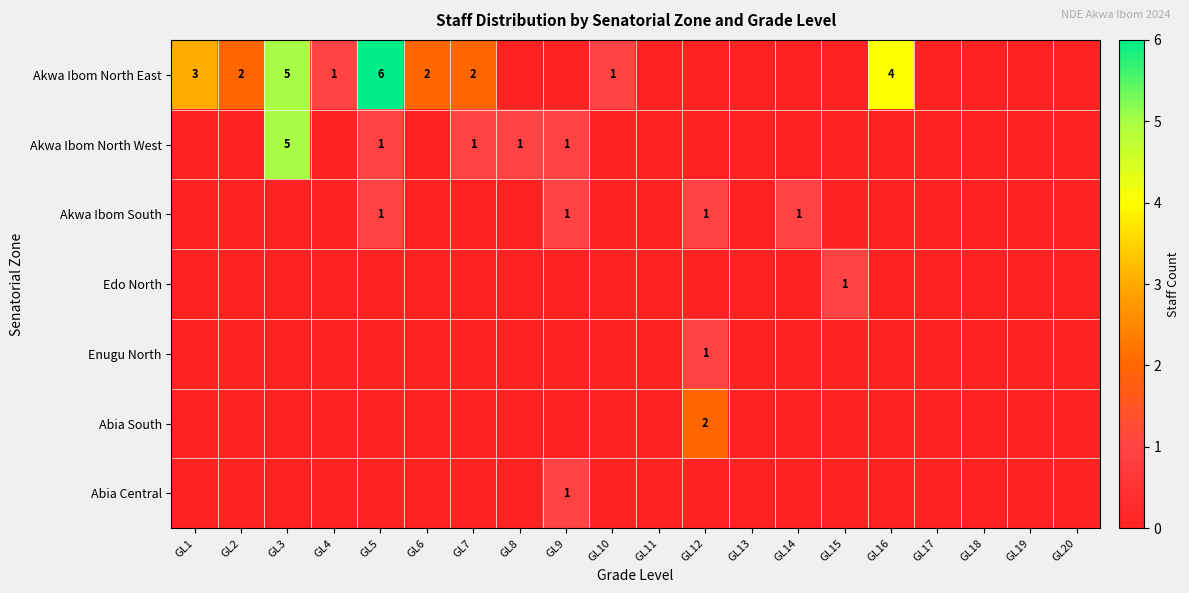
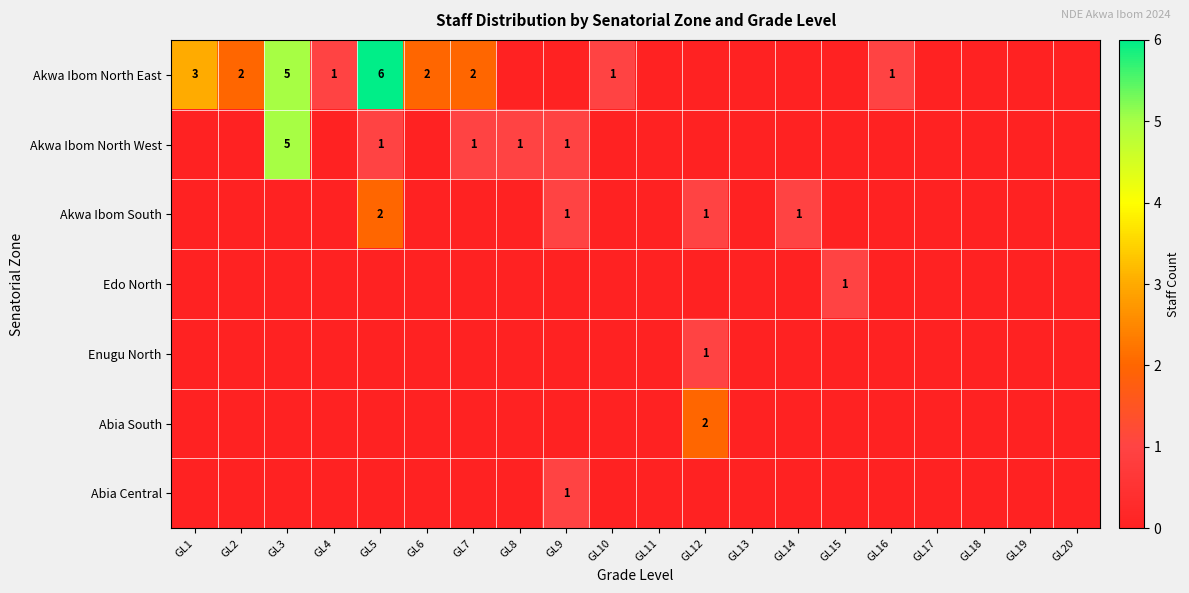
Akwa Ibom North East, GL16: 4 -> 1
Akwa Ibom South, GL5: 1 -> 2
